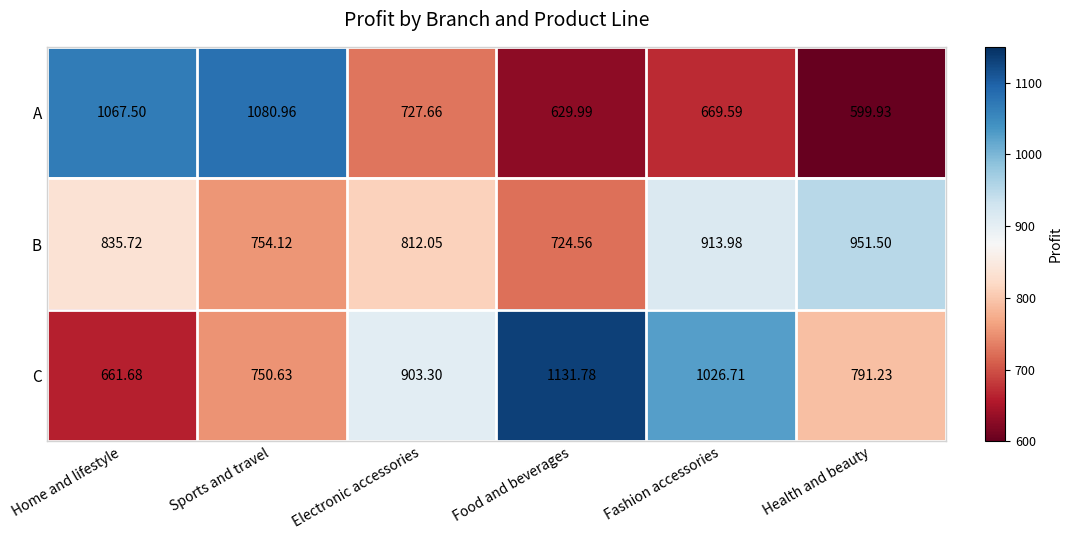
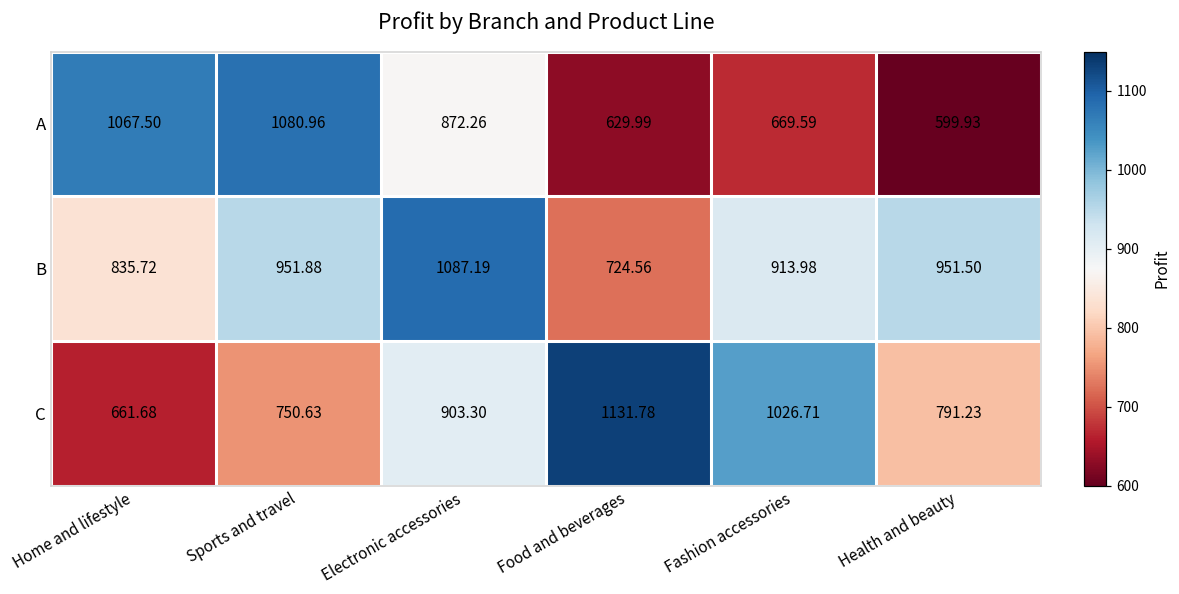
A, Electronic accessories: 727.66 -> 872.26
B, Sports and travel: 754.12 -> 951.88
B, Electronic accessories: 812.05 -> 1087.19
